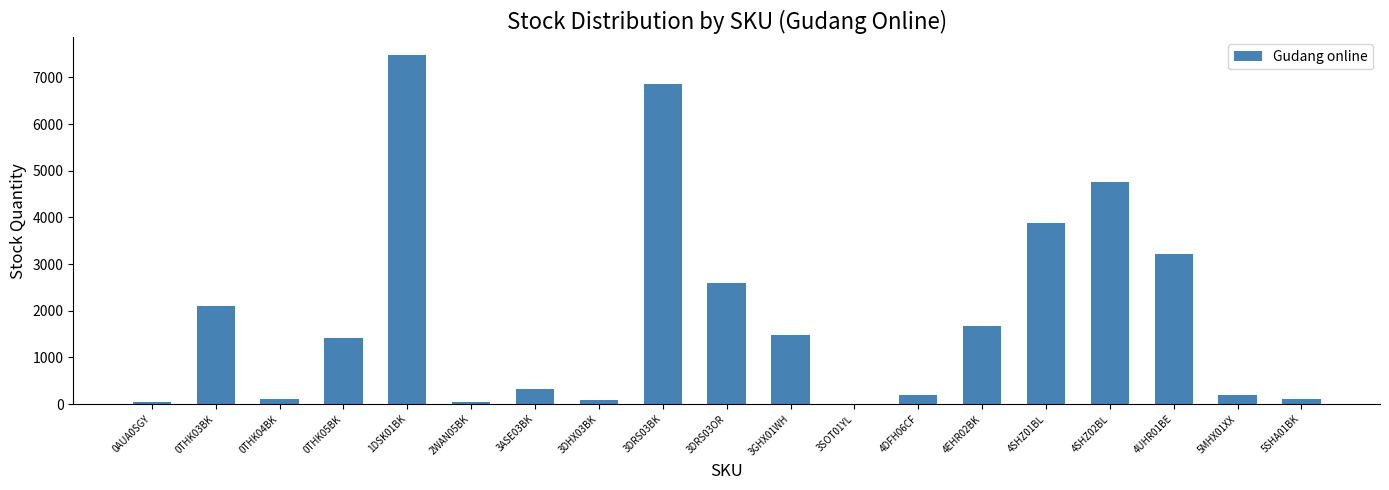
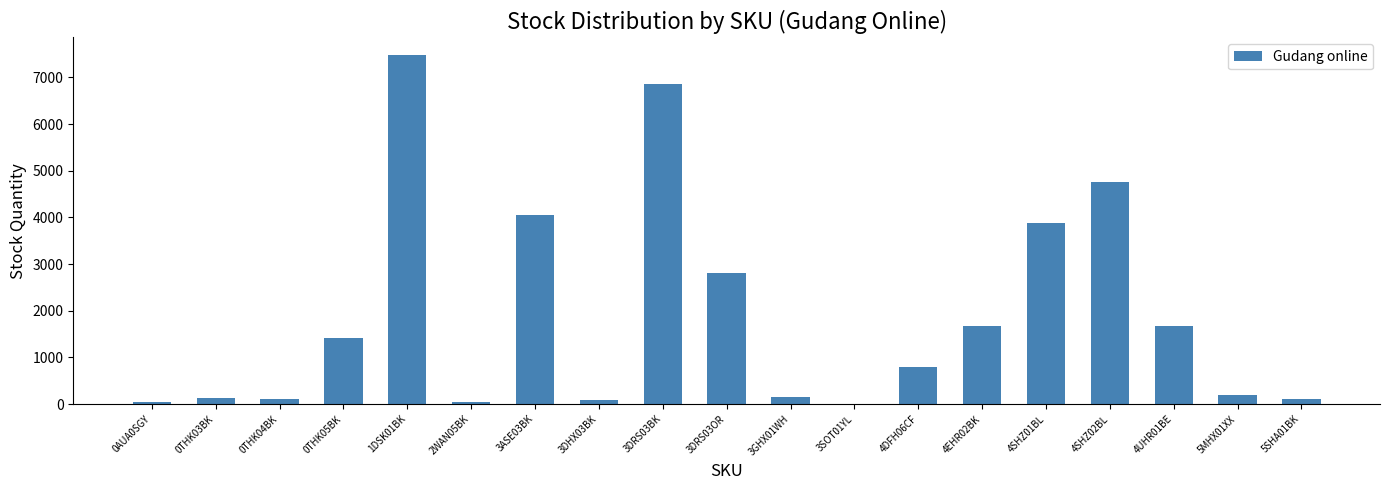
0THK03BK: 2100 -> 100
3ASE03BK: 300 -> 4100
3DRS03OR: 2600 -> 2800
3GHX01WH: 1500 -> 200
4DFH06CF: 200 -> 800
4UHR01BE: 3200 -> 1700
